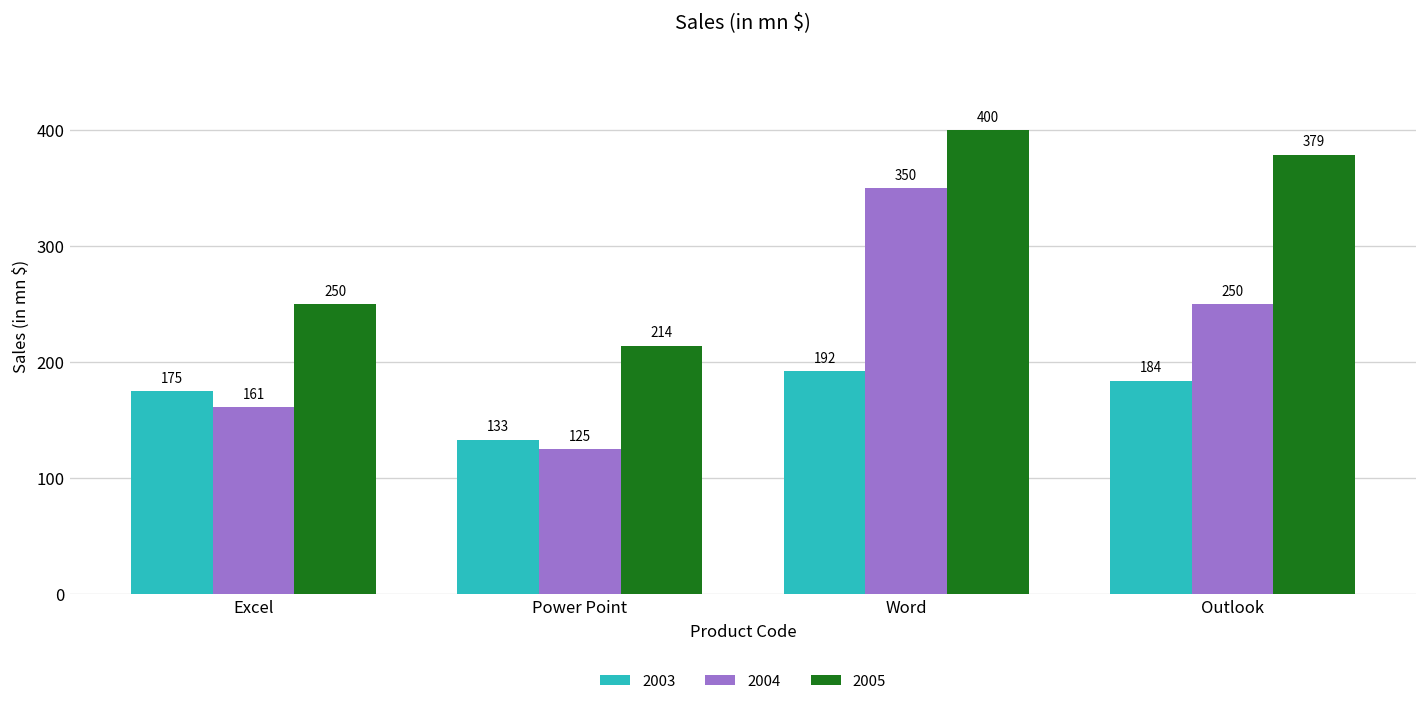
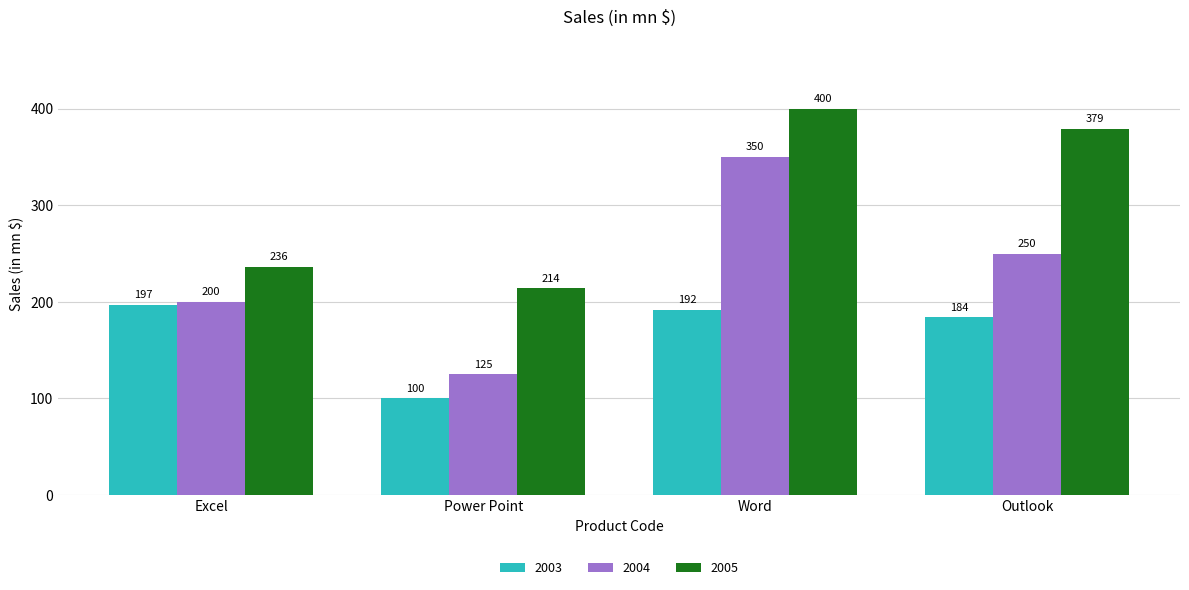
2003, Excel: 175 -> 197
2004, Excel: 161 -> 200
2005, Excel: 250 -> 236
2003, Power Point: 133 -> 100
